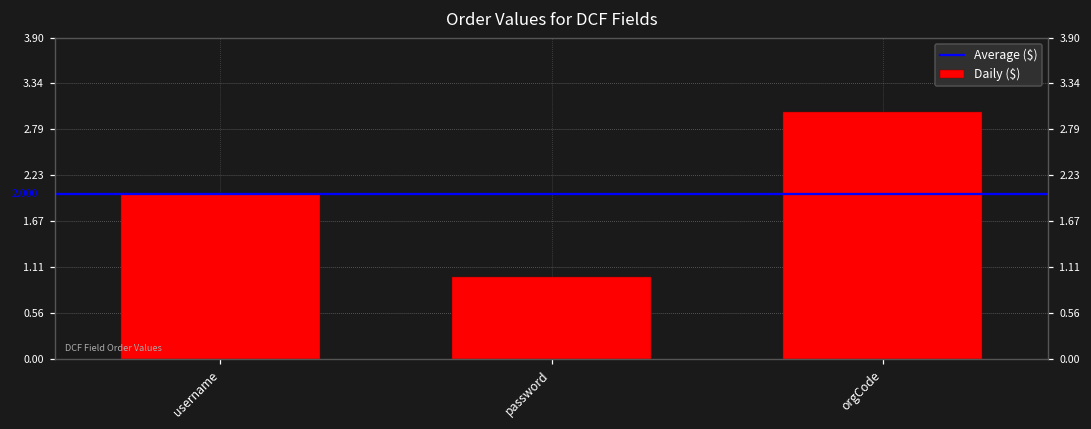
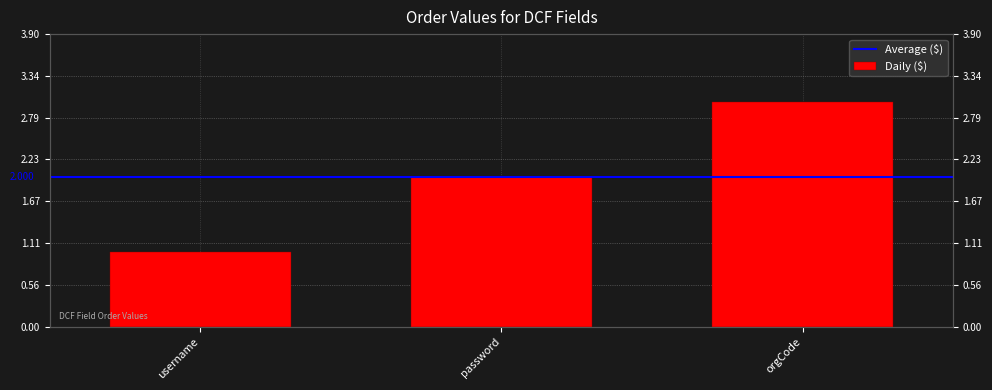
username: 2 -> 1
password: 1 -> 2
